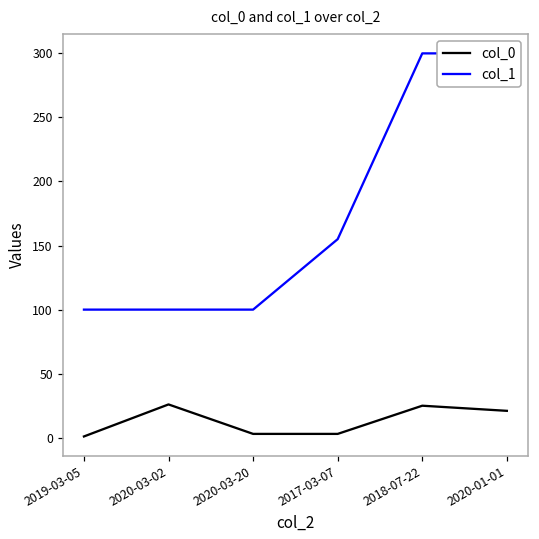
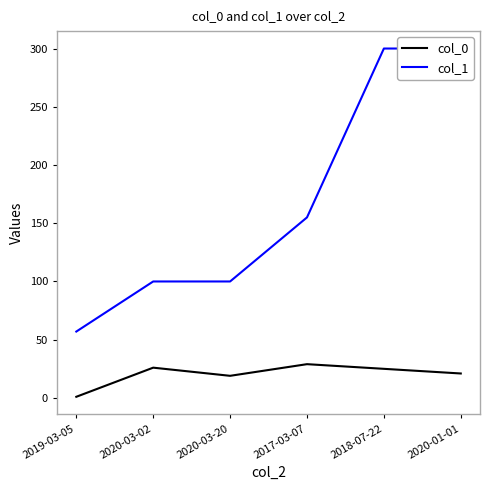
col_1, 2019-03-05: 100 -> 57
col_0, 2020-03-20: 3 -> 19
col_0, 2017-03-07: 3 -> 29
